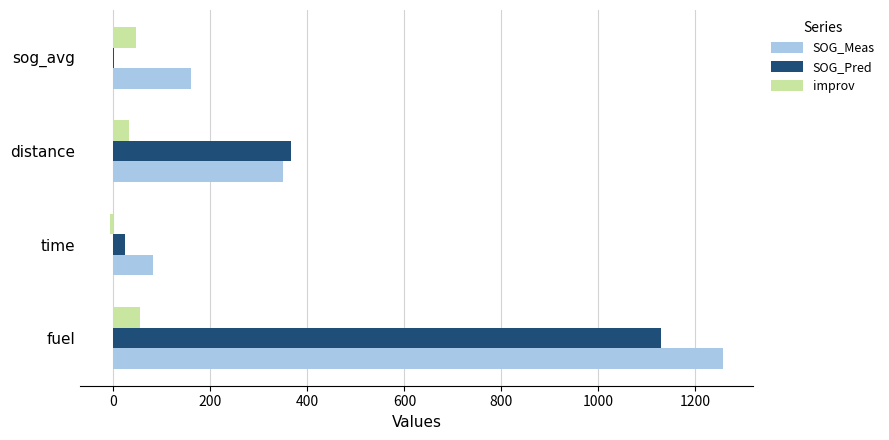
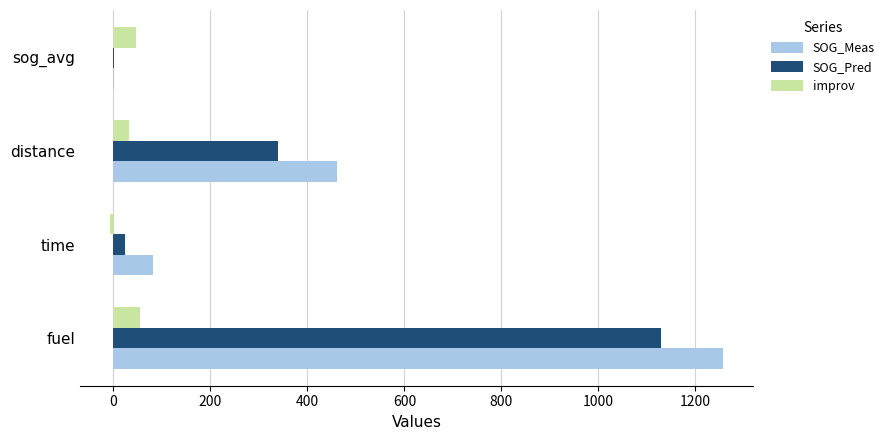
SOG_Meas, sog_avg: 160 -> 0
SOG_Pred, distance: 370 -> 340
SOG_Meas, distance: 350 -> 460
